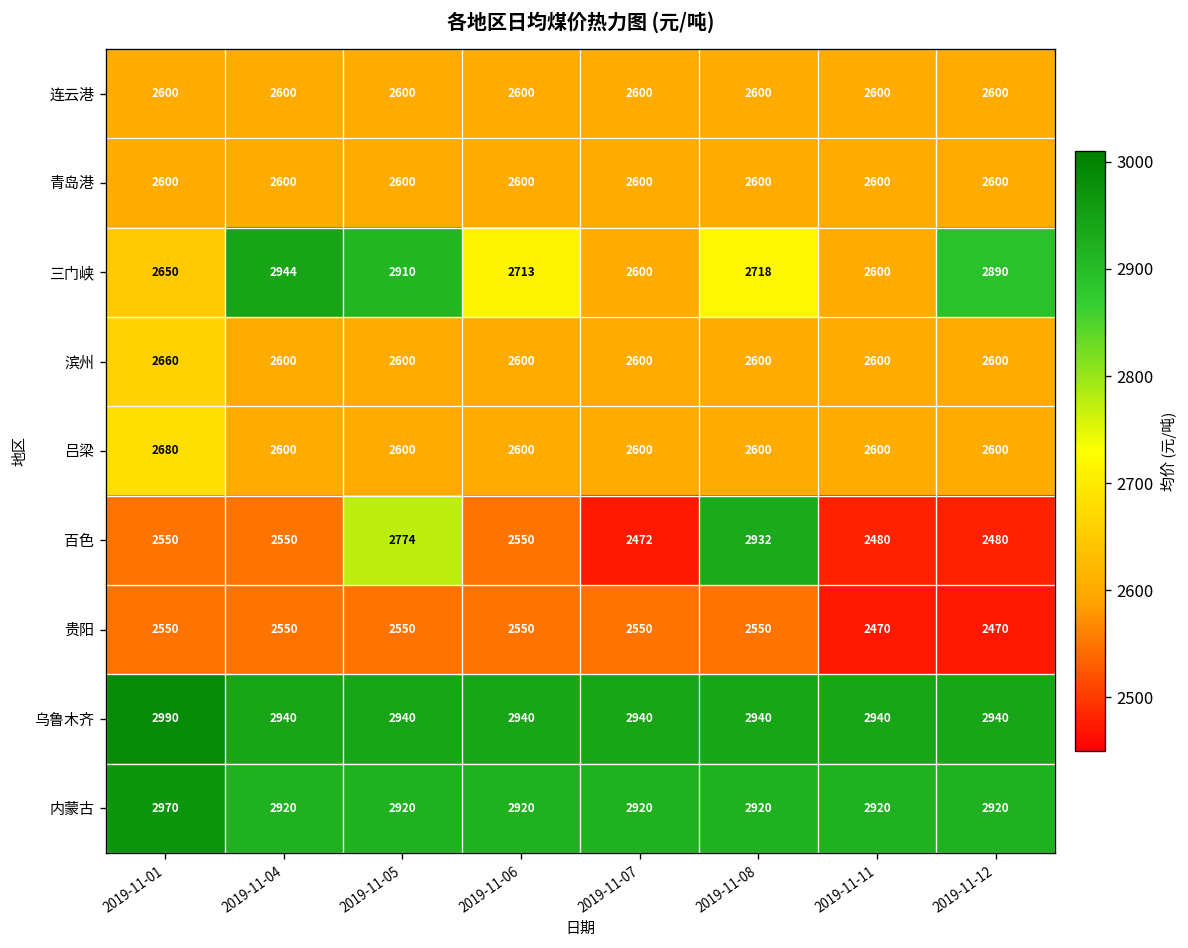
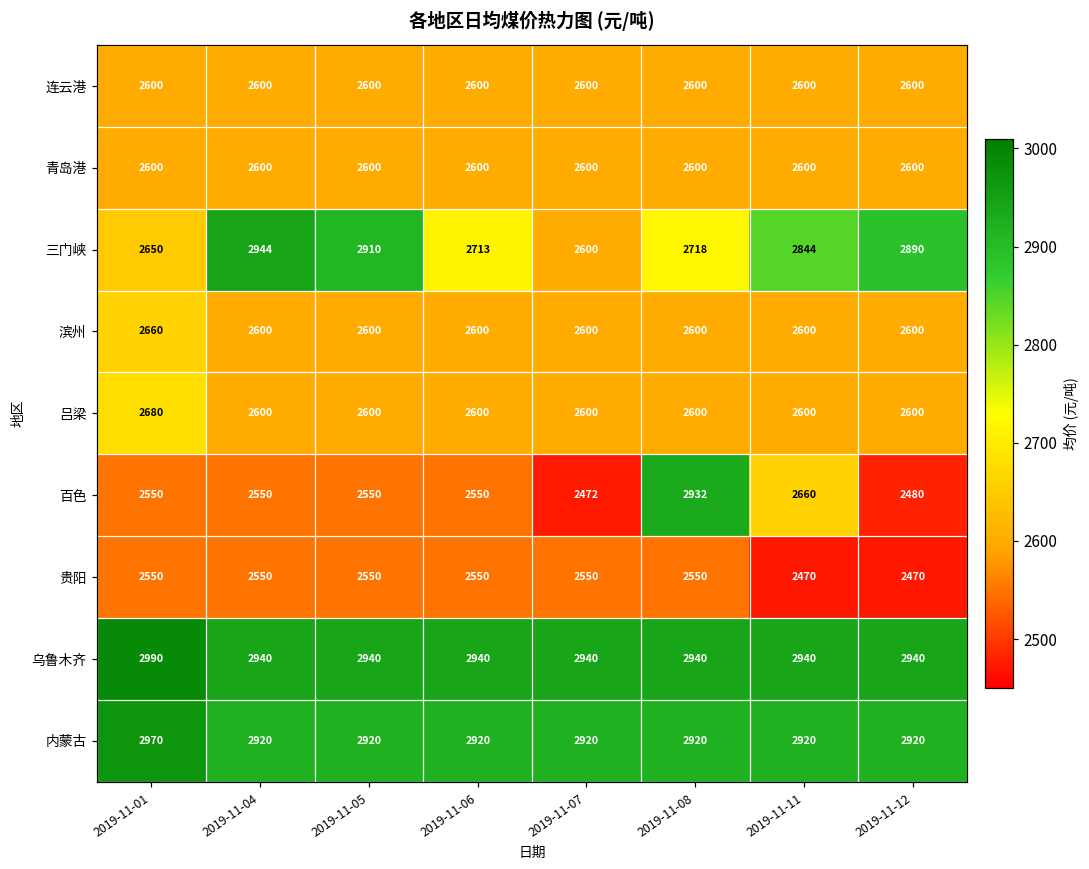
三门峡, 2019-11-11: 2600 -> 2844
百色, 2019-11-05: 2774 -> 2550
百色, 2019-11-11: 2480 -> 2660
